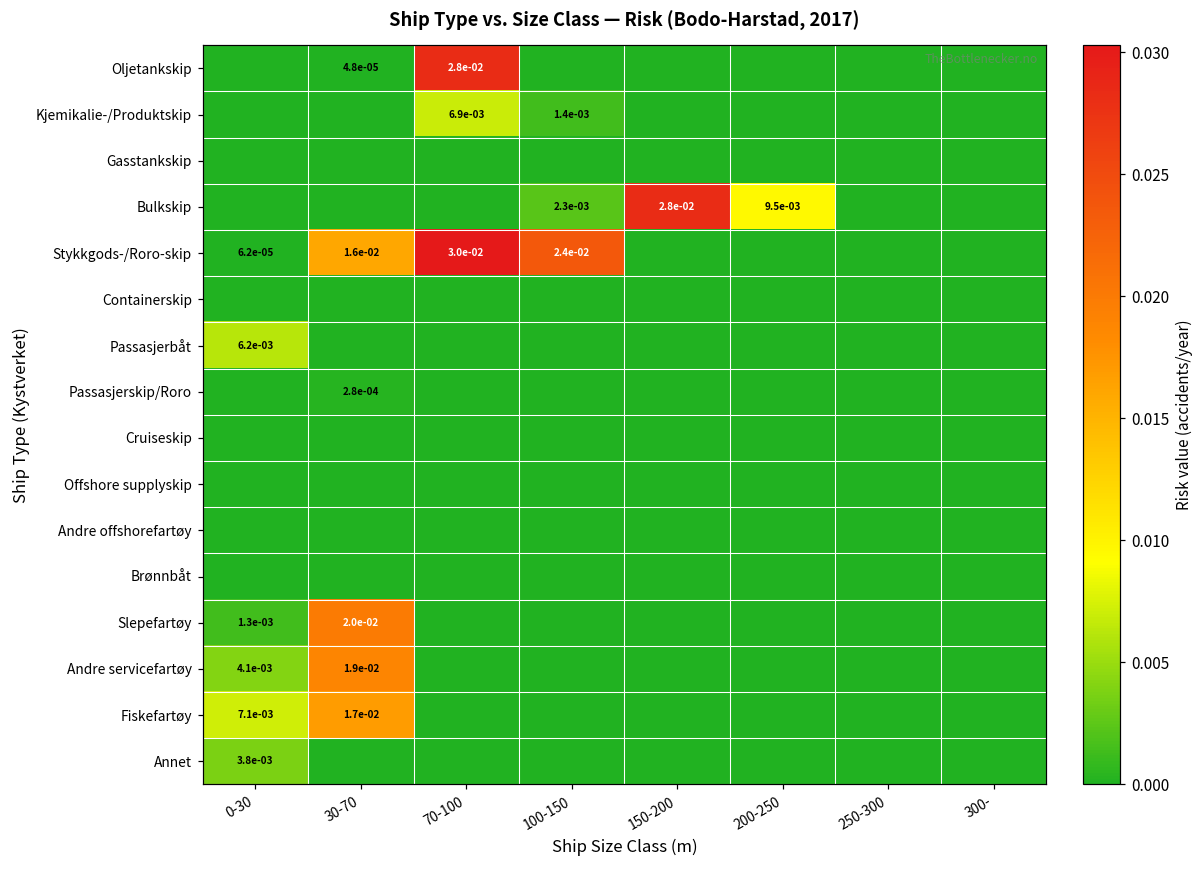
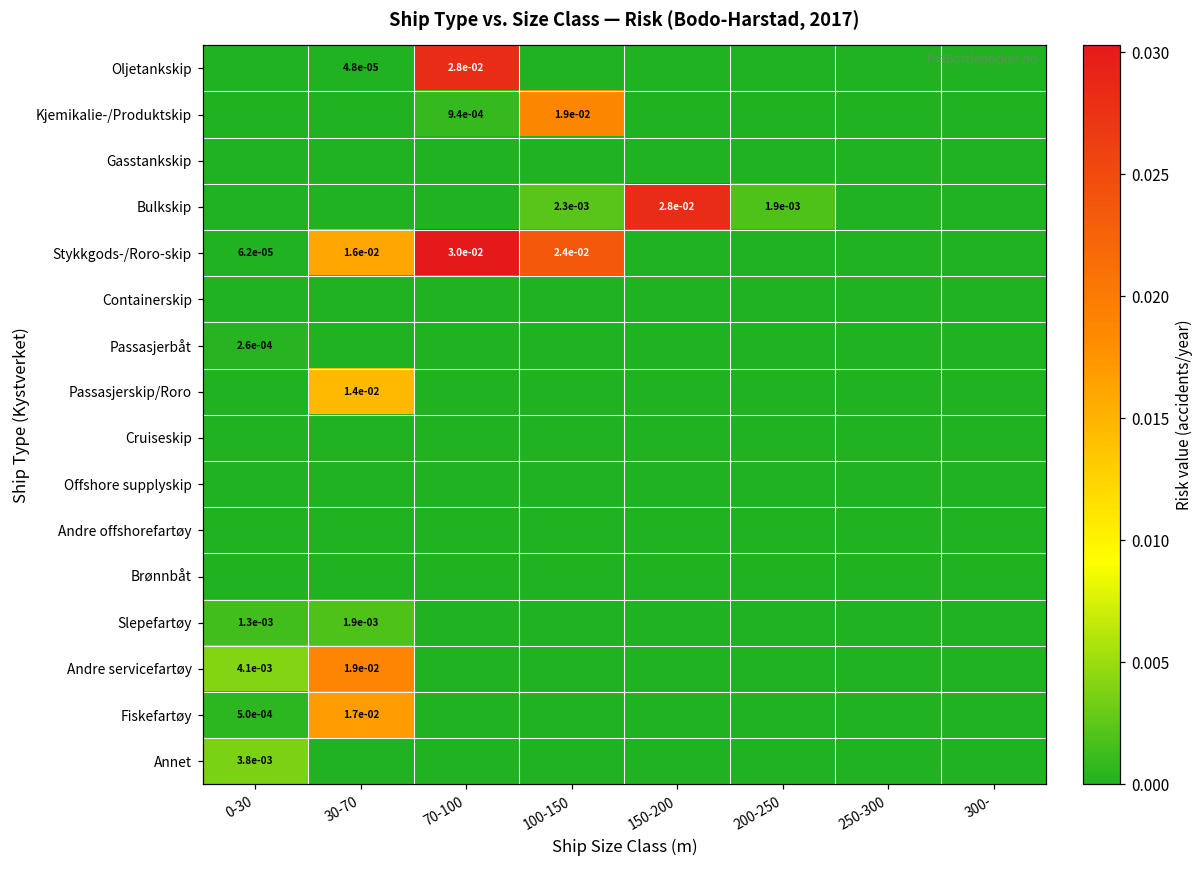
Kjemikalie-/Produktskip, 70-100: 6.9e-03 -> 9.4e-04
Kjemikalie-/Produktskip, 100-150: 1.4e-03 -> 1.9e-02
Bulkskip, 200-250: 9.5e-03 -> 1.9e-03
Passasjerbåt, 0-30: 6.2e-03 -> 2.6e-04
Passasjerskip/Roro, 30-70: 2.8e-04 -> 1.4e-02
Slepefartøy, 30-70: 2.0e-02 -> 1.9e-03
Fiskefartøy, 0-30: 7.1e-03 -> 5.0e-04
